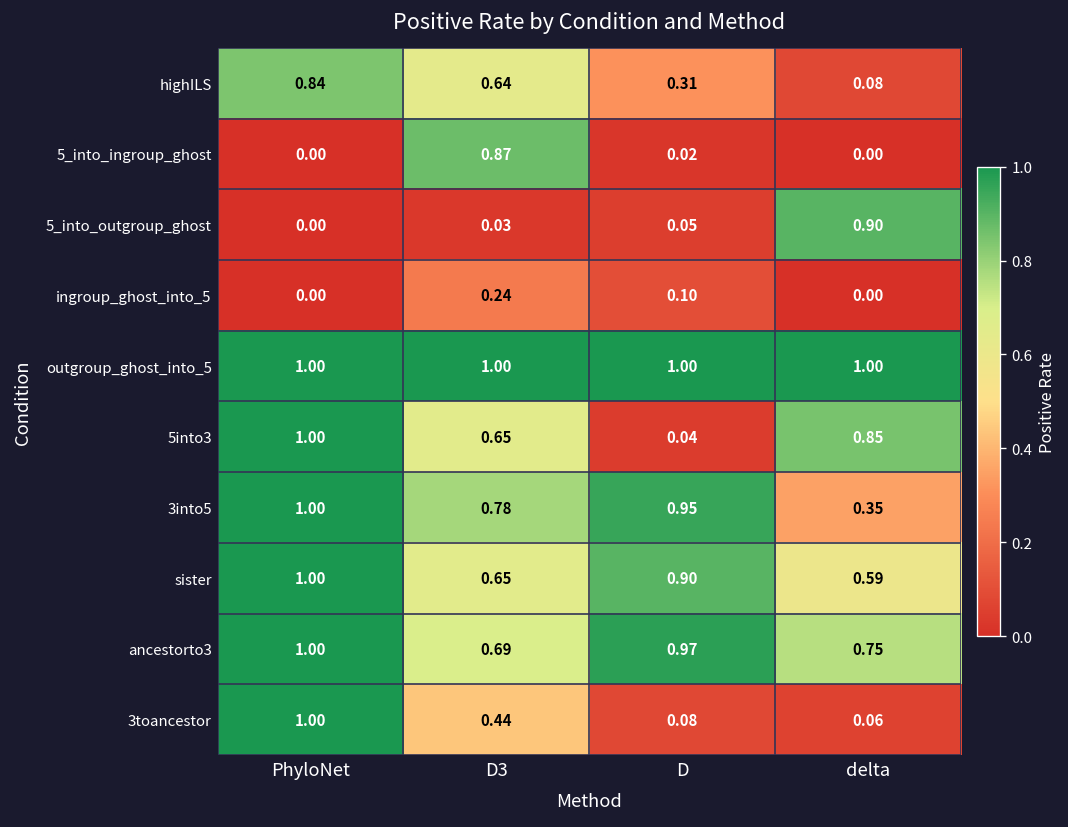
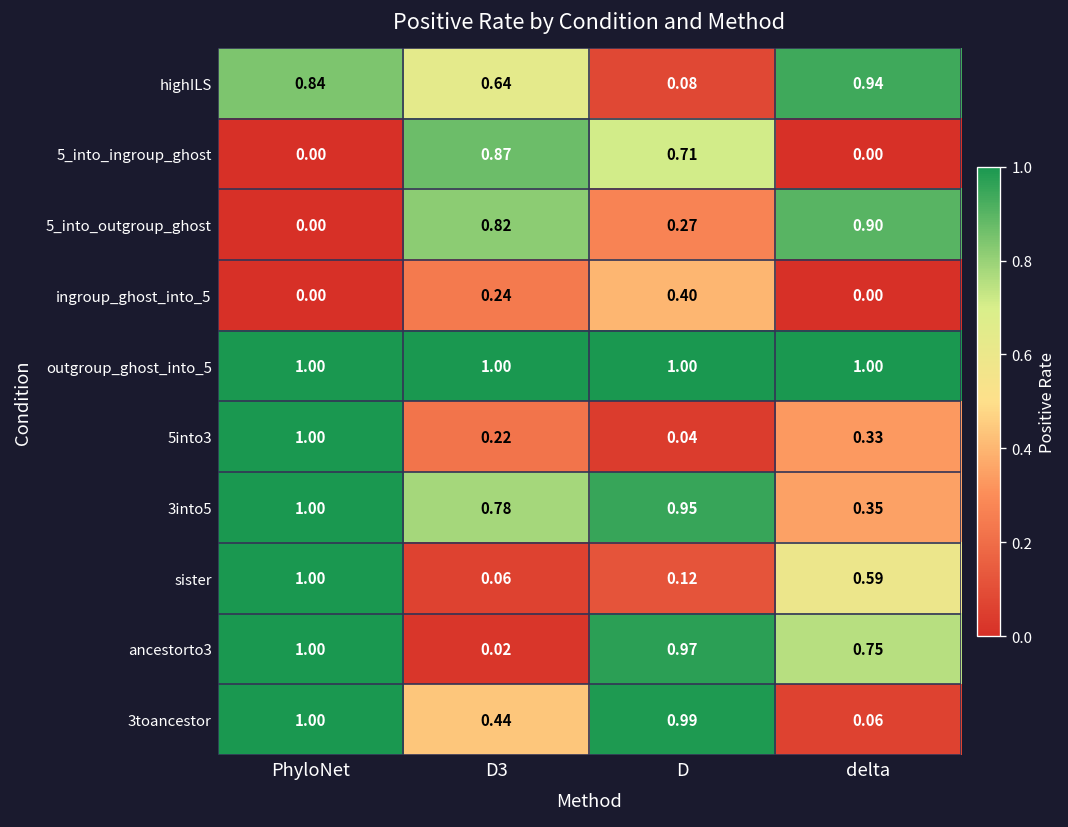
highILS, D: 0.31 -> 0.08
highILS, delta: 0.08 -> 0.94
5_into_ingroup_ghost, D: 0.02 -> 0.71
5_into_outgroup_ghost, D3: 0.03 -> 0.82
5_into_outgroup_ghost, D: 0.05 -> 0.27
ingroup_ghost_into_5, D: 0.10 -> 0.40
5into3, D3: 0.65 -> 0.22
5into3, delta: 0.85 -> 0.33
sister, D3: 0.65 -> 0.06
sister, D: 0.90 -> 0.12
ancestorto3, D3: 0.69 -> 0.02
3toancestor, D: 0.08 -> 0.99
